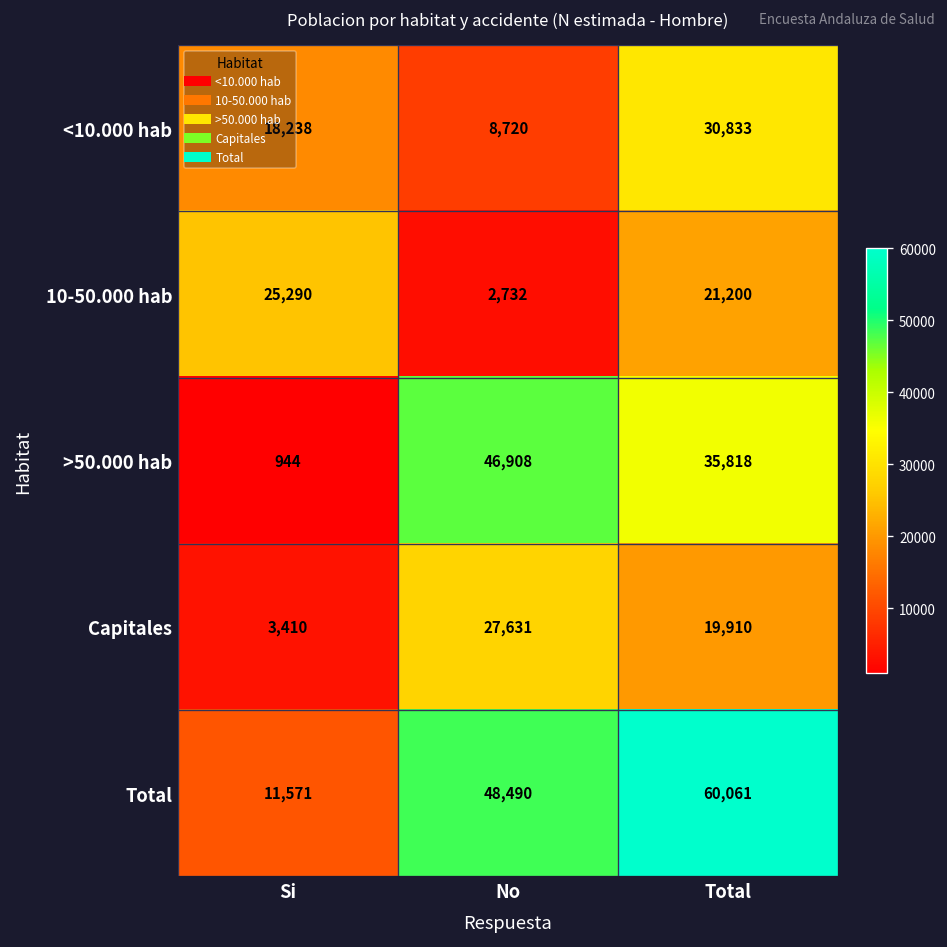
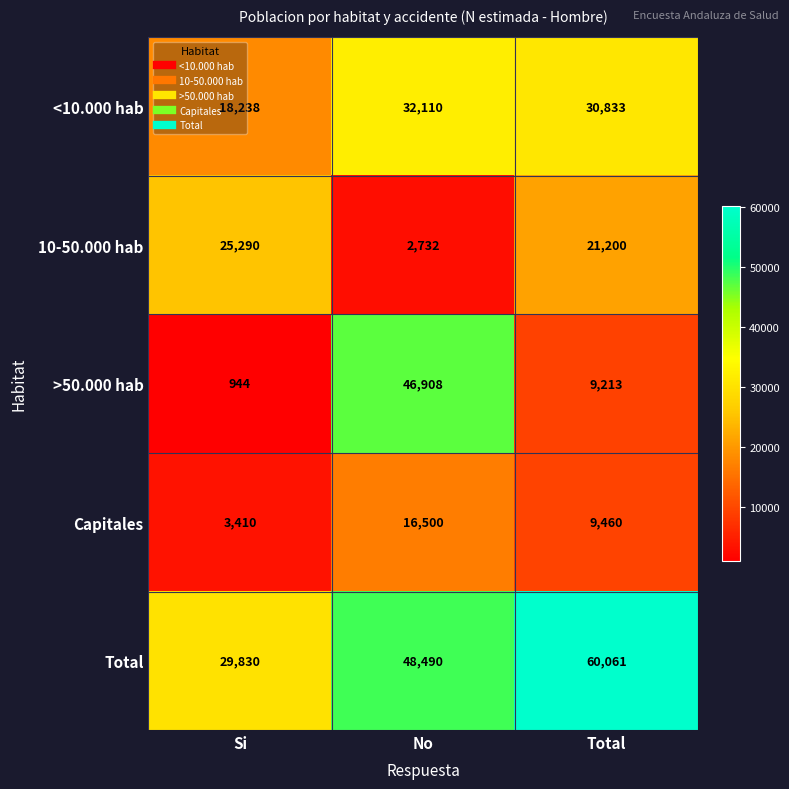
<10.000 hab, No: 8,720 -> 32,110
>50.000 hab, Total: 35,818 -> 9,213
Capitales, No: 27,631 -> 16,500
Capitales, Total: 19,910 -> 9,460
Total, Si: 11,571 -> 29,830
